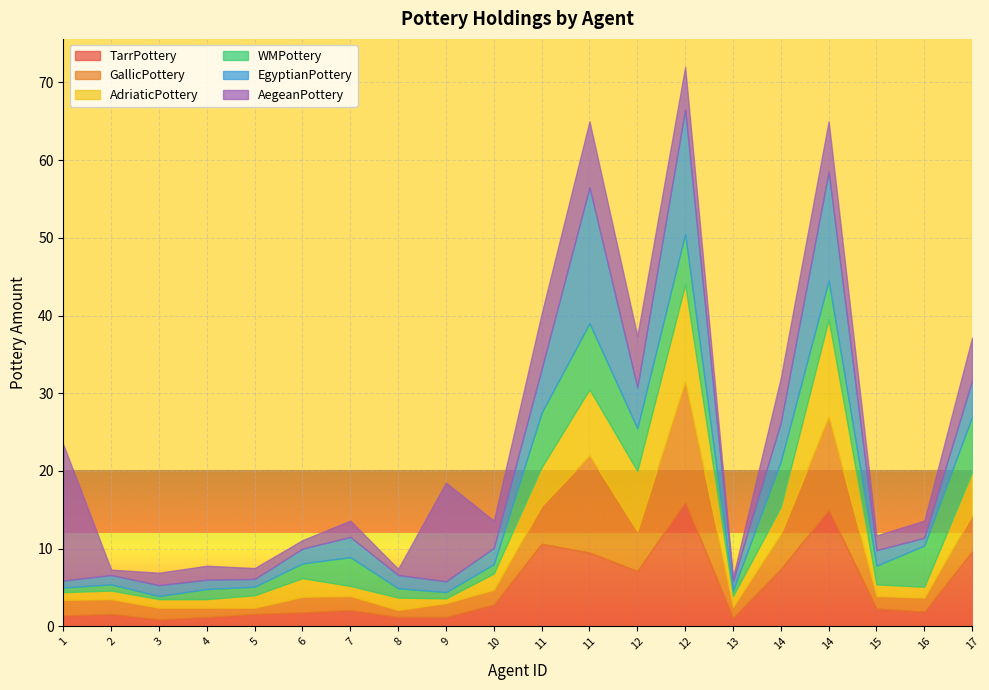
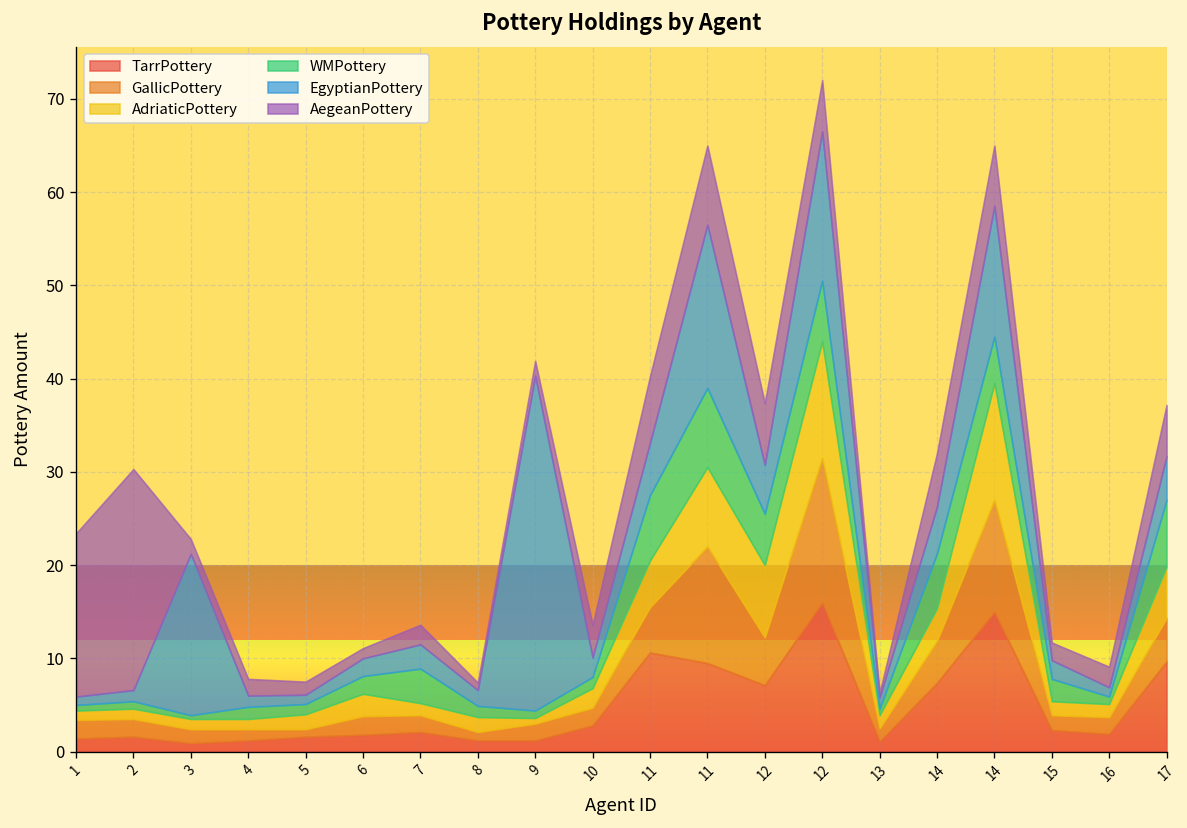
AegeanPottery, 2: 1 -> 24
EgyptianPottery, 3: 1 -> 17
EgyptianPottery, 9: 1 -> 36
AegeanPottery, 9: 13 -> 2
WMPottery, 16: 5 -> 1
